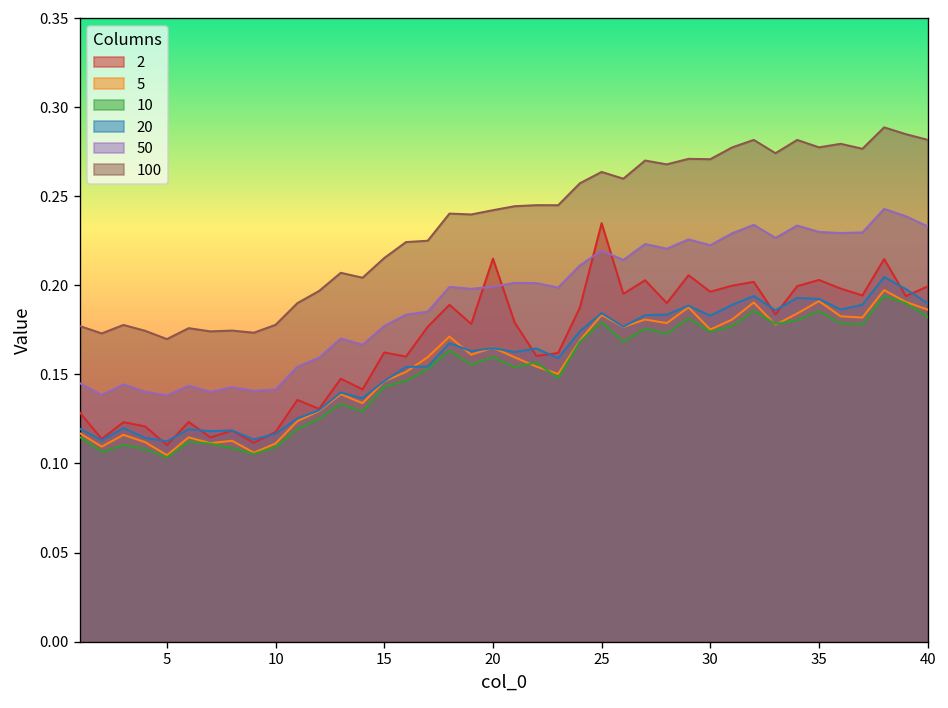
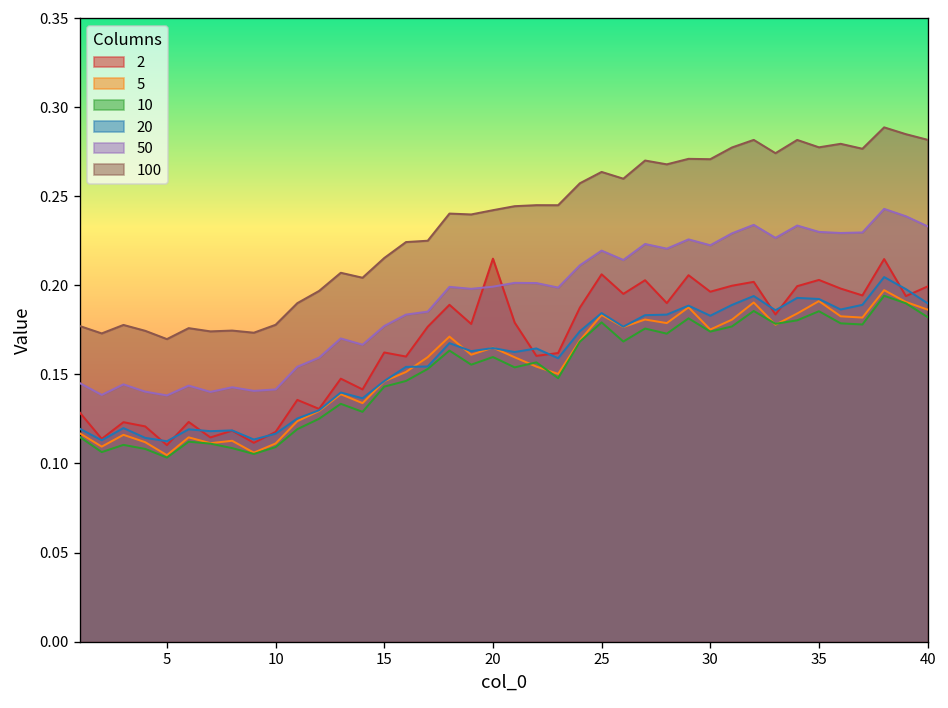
2, 25: 0.235 -> 0.206
